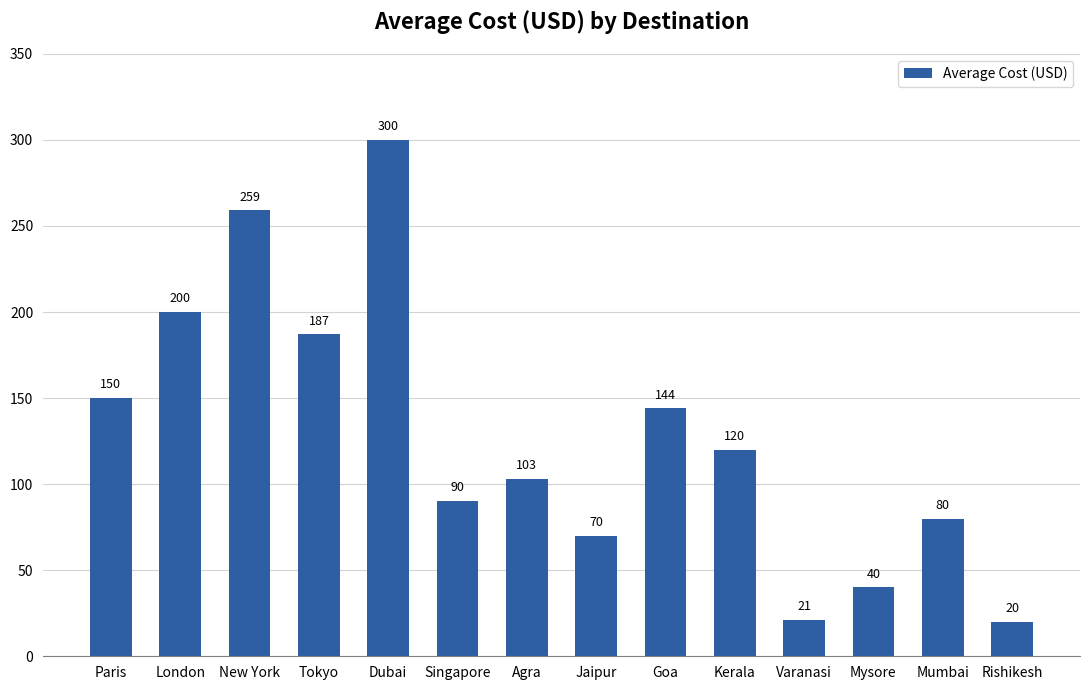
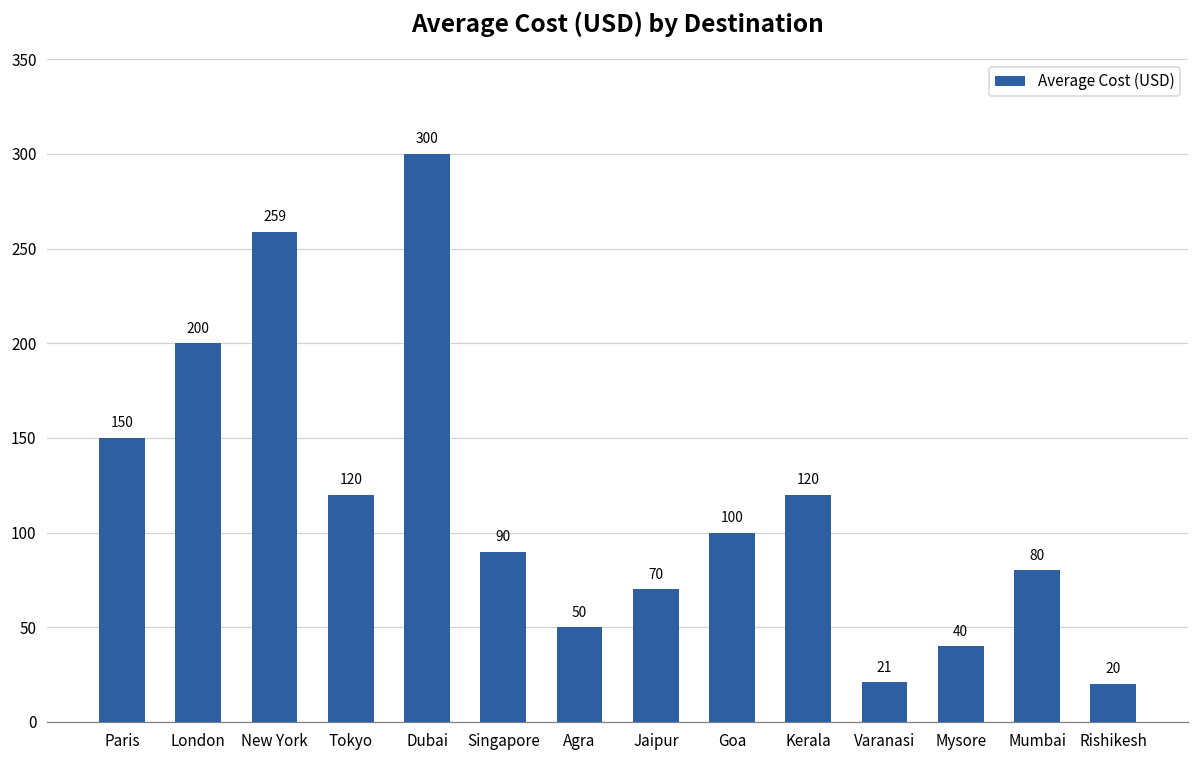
Tokyo: 187 -> 120
Agra: 103 -> 50
Goa: 144 -> 100
